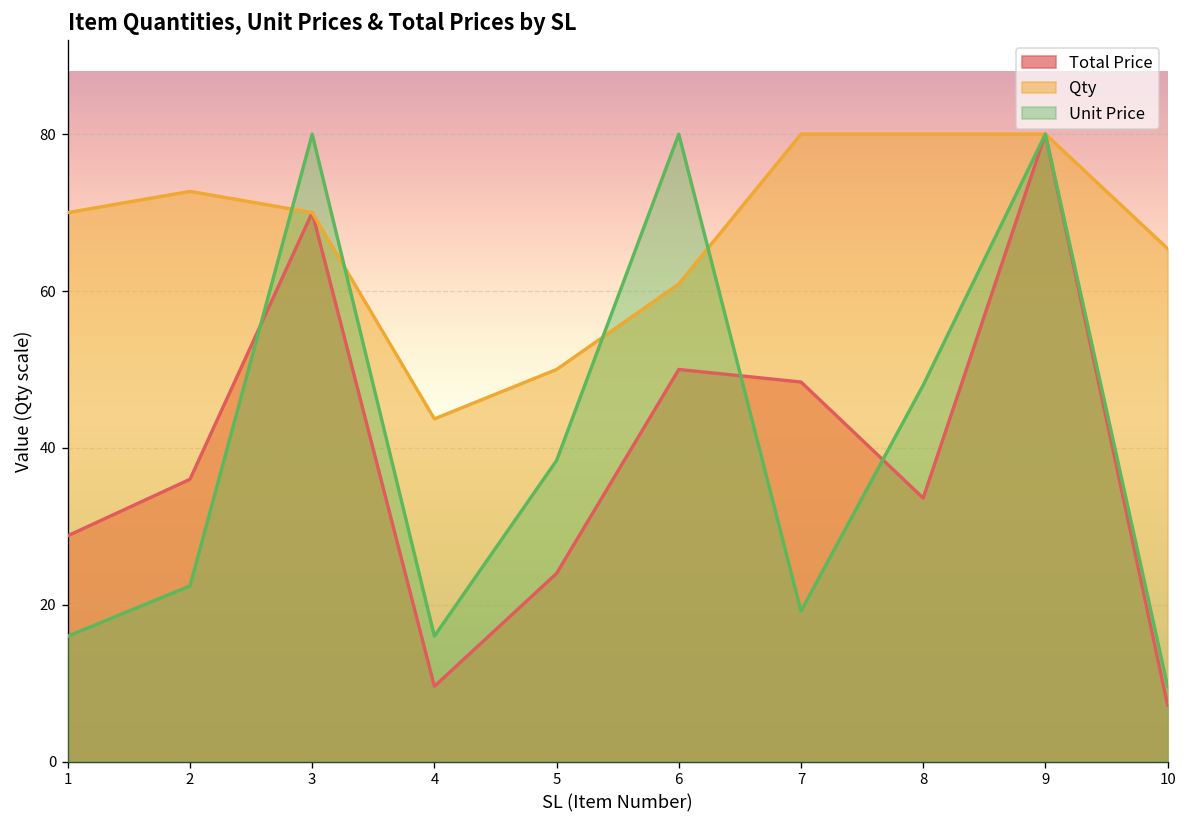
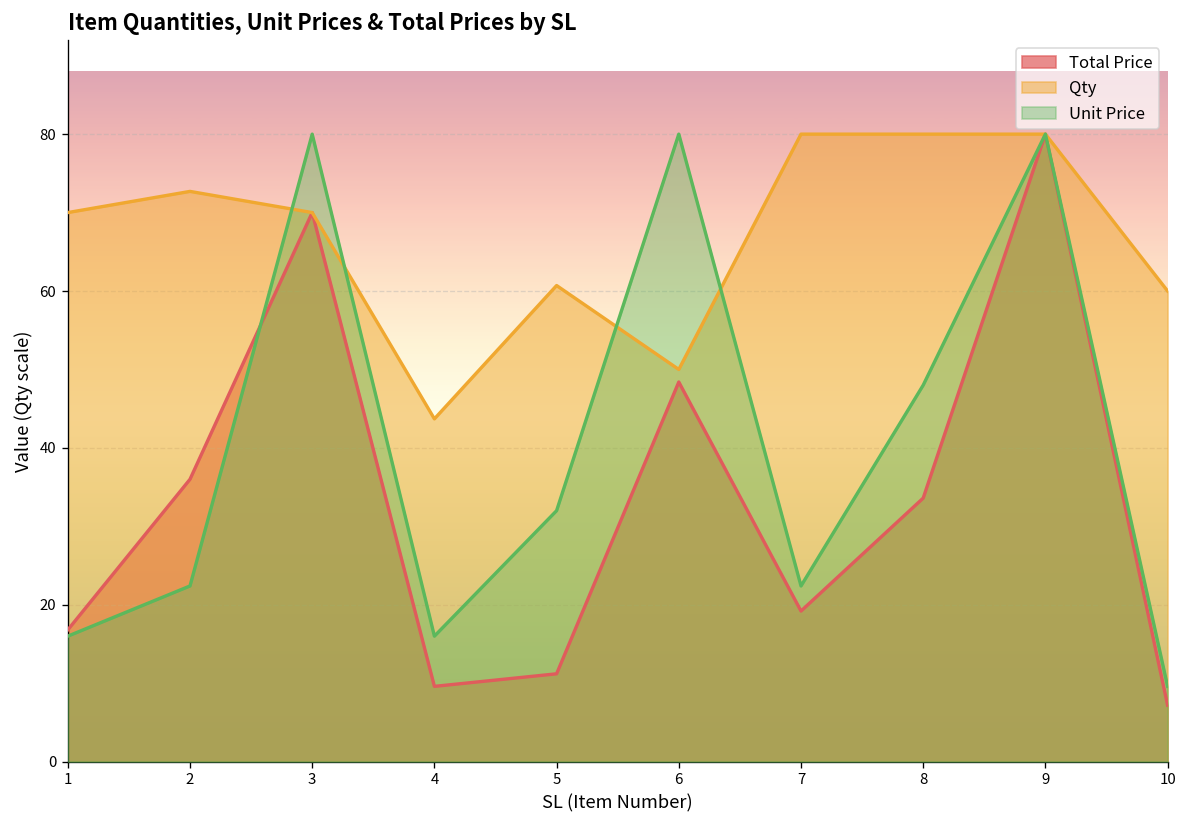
Total Price, 1: 29 -> 17
Total Price, 5: 24 -> 11
Qty, 5: 50 -> 61
Unit Price, 5: 38 -> 32
Total Price, 6: 50 -> 48
Qty, 6: 61 -> 50
Total Price, 7: 48 -> 19
Unit Price, 7: 19 -> 22
Qty, 10: 65 -> 60
